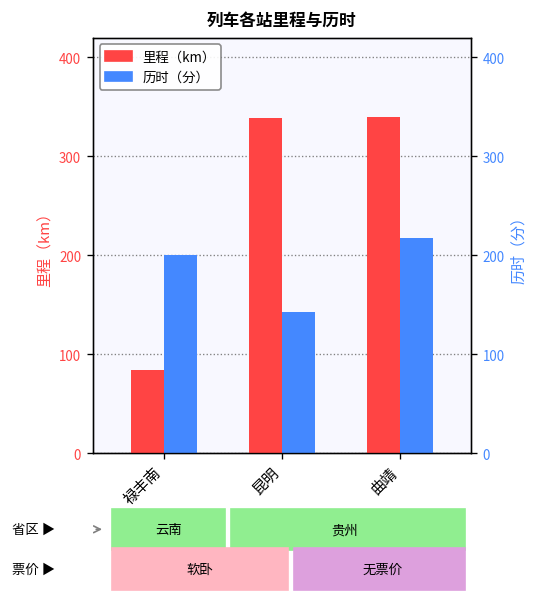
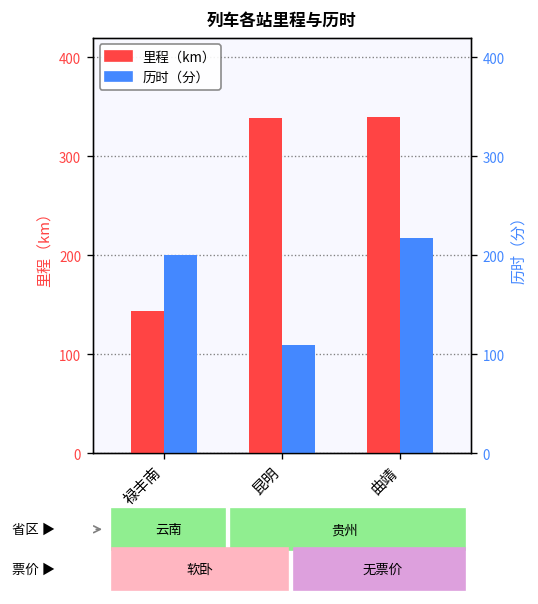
里程（km）, 禄丰南: 80 -> 140
历时（分）, 昆明: 140 -> 110
